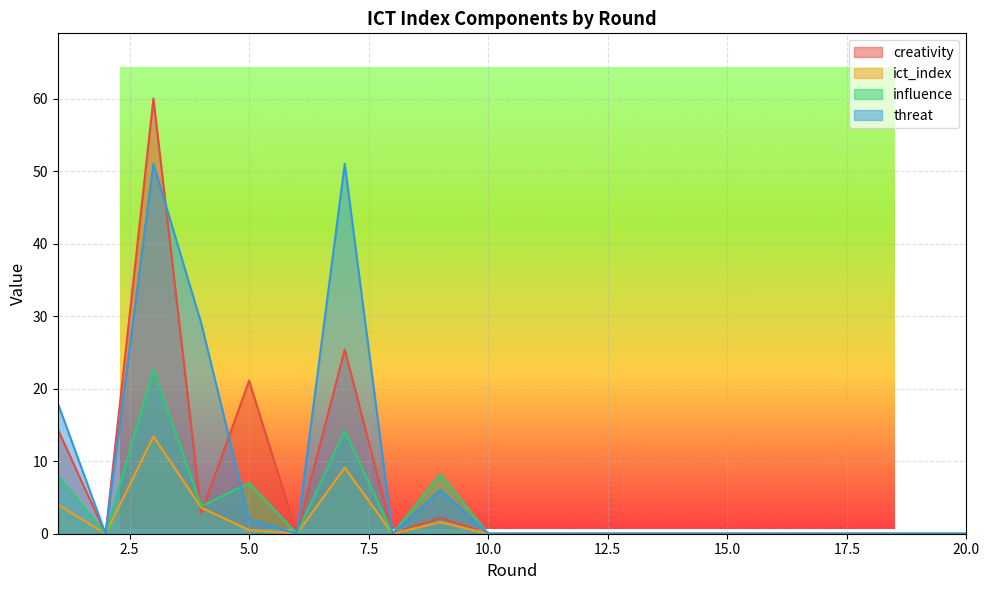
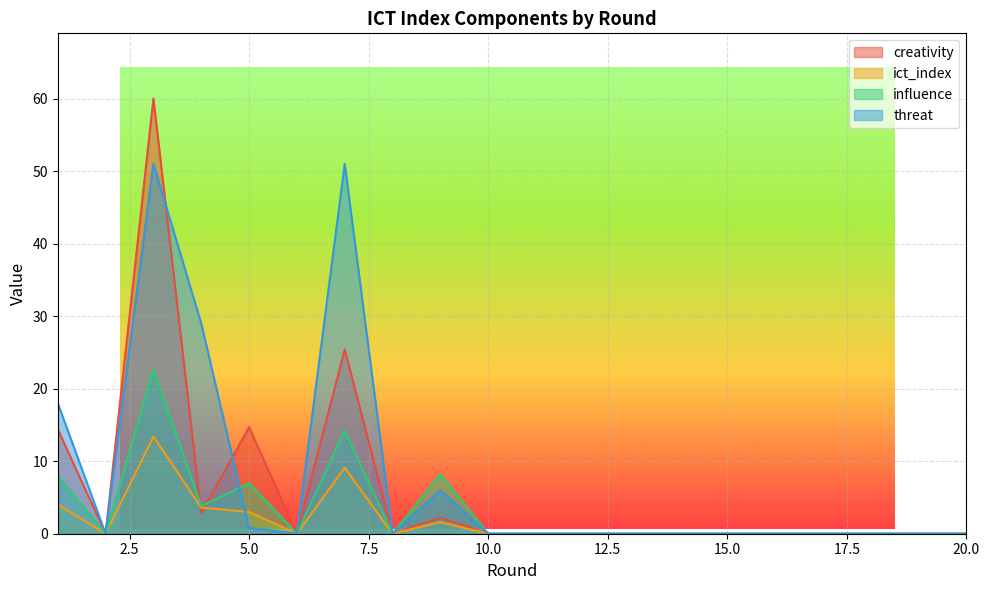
ICT Index Components by Round, creativity, 5.0: 21 -> 15
ICT Index Components by Round, ict_index, 5.0: 1 -> 3
ICT Index Components by Round, threat, 5.0: 2 -> 1
